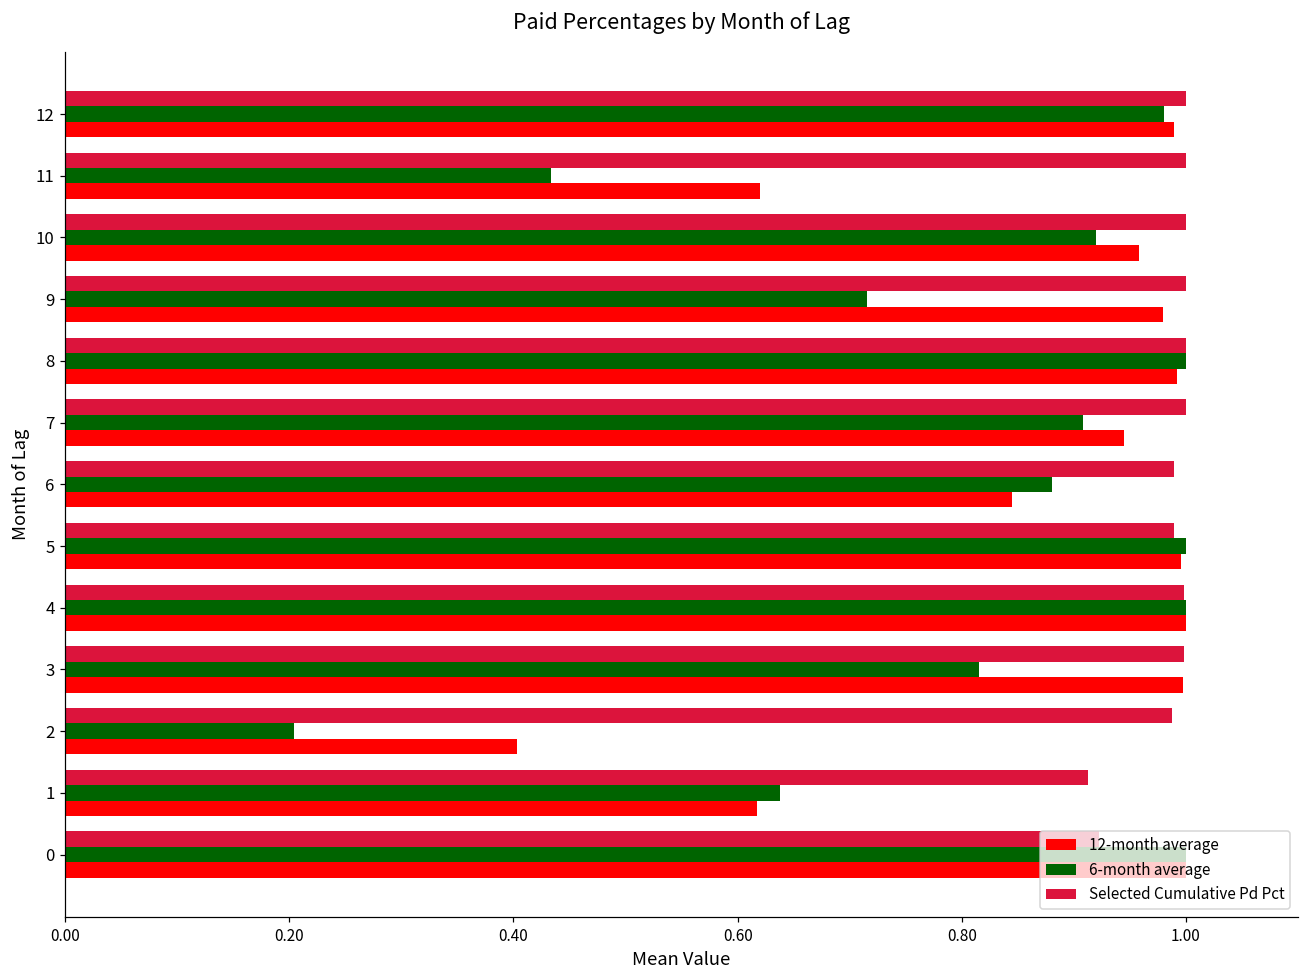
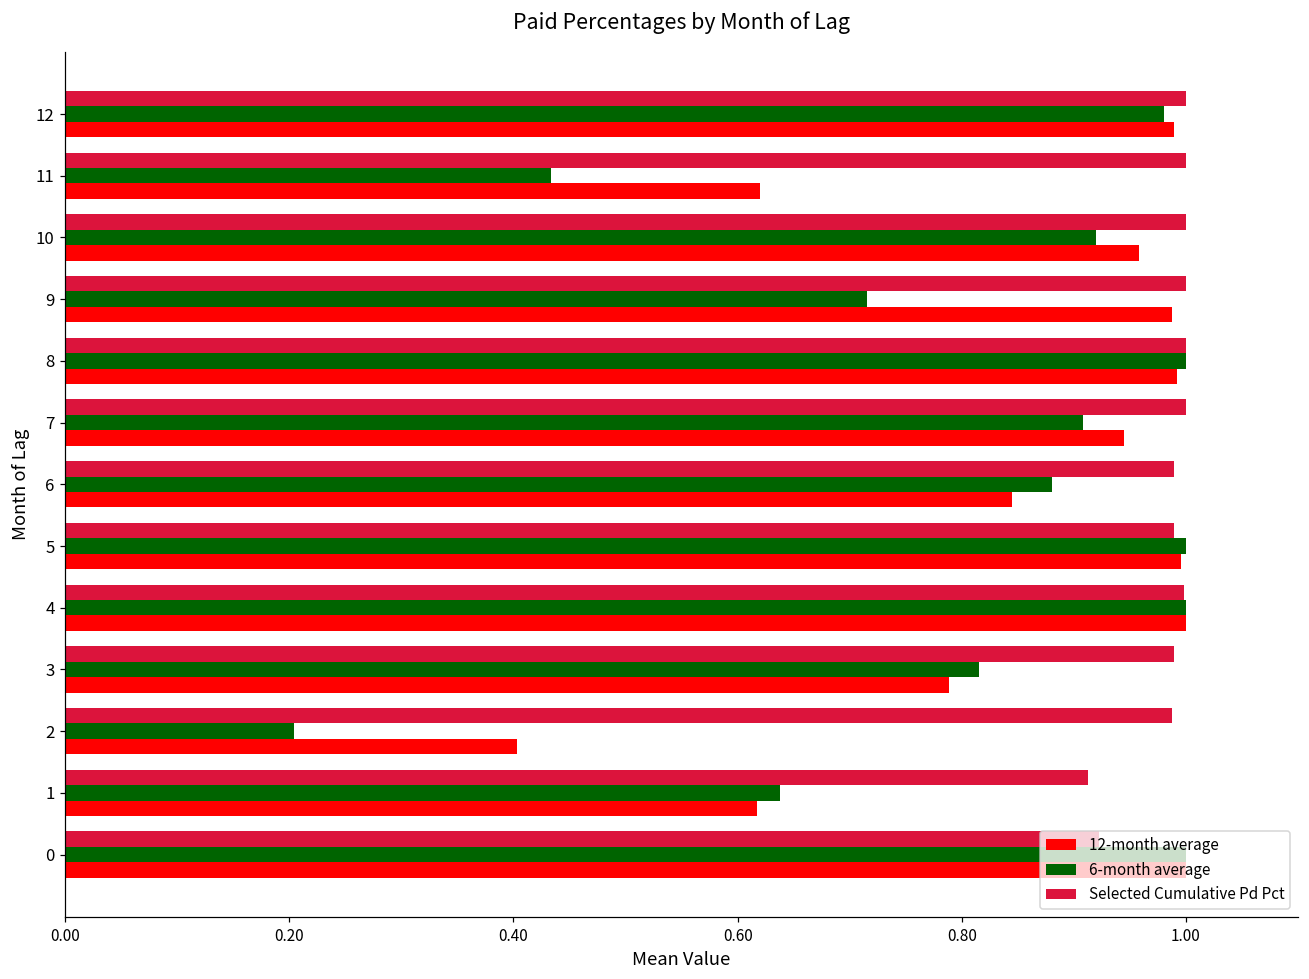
12-month average, 9: 0.980 -> 0.987
Selected Cumulative Pd Pct, 3: 0.999 -> 0.989
12-month average, 3: 0.998 -> 0.788
